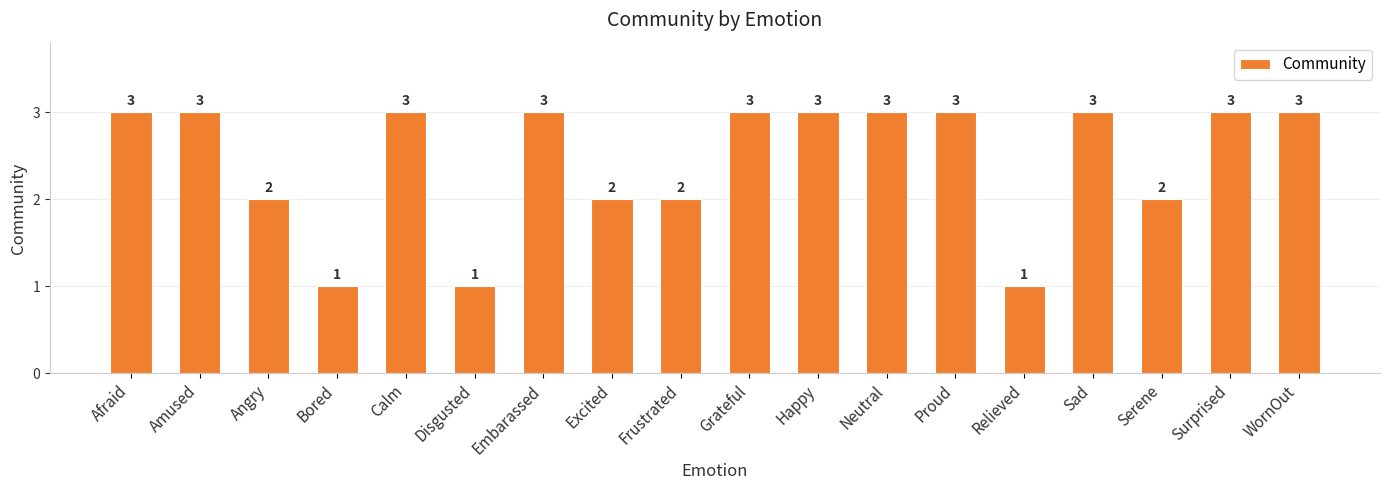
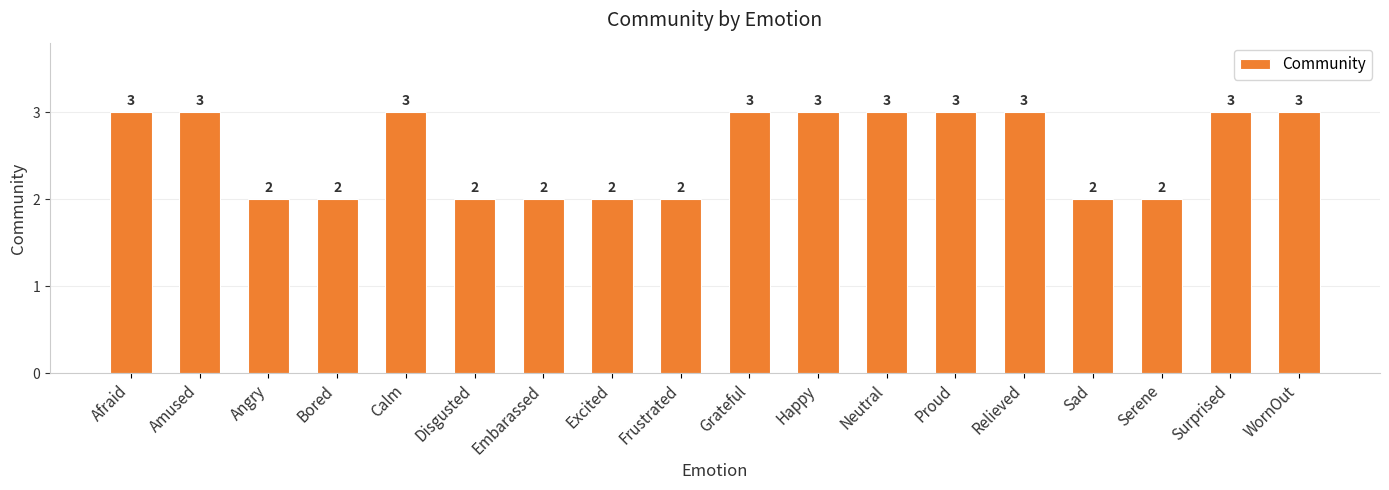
Bored: 1 -> 2
Disgusted: 1 -> 2
Embarassed: 3 -> 2
Relieved: 1 -> 3
Sad: 3 -> 2
